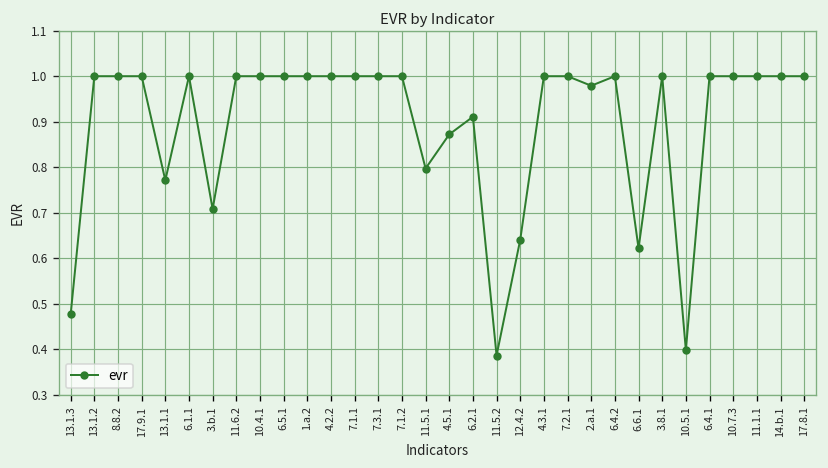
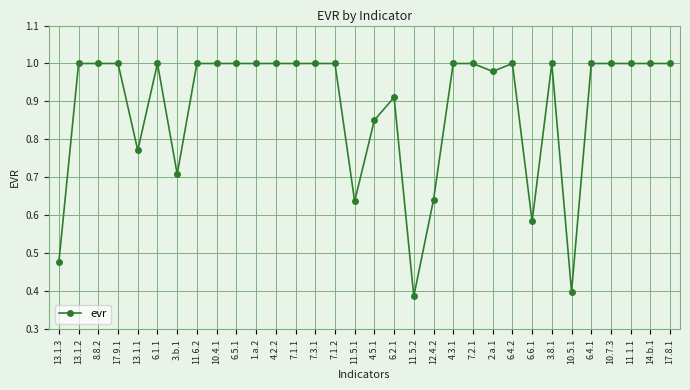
11.5.1: 0.80 -> 0.64
4.5.1: 0.87 -> 0.85
6.6.1: 0.62 -> 0.58
